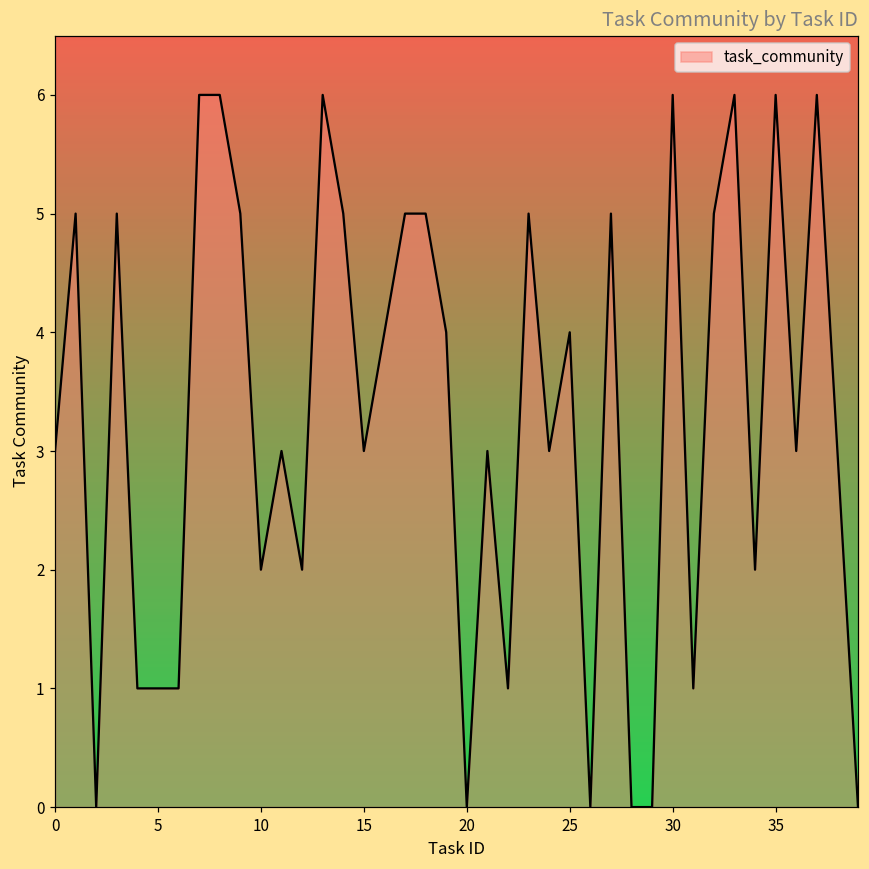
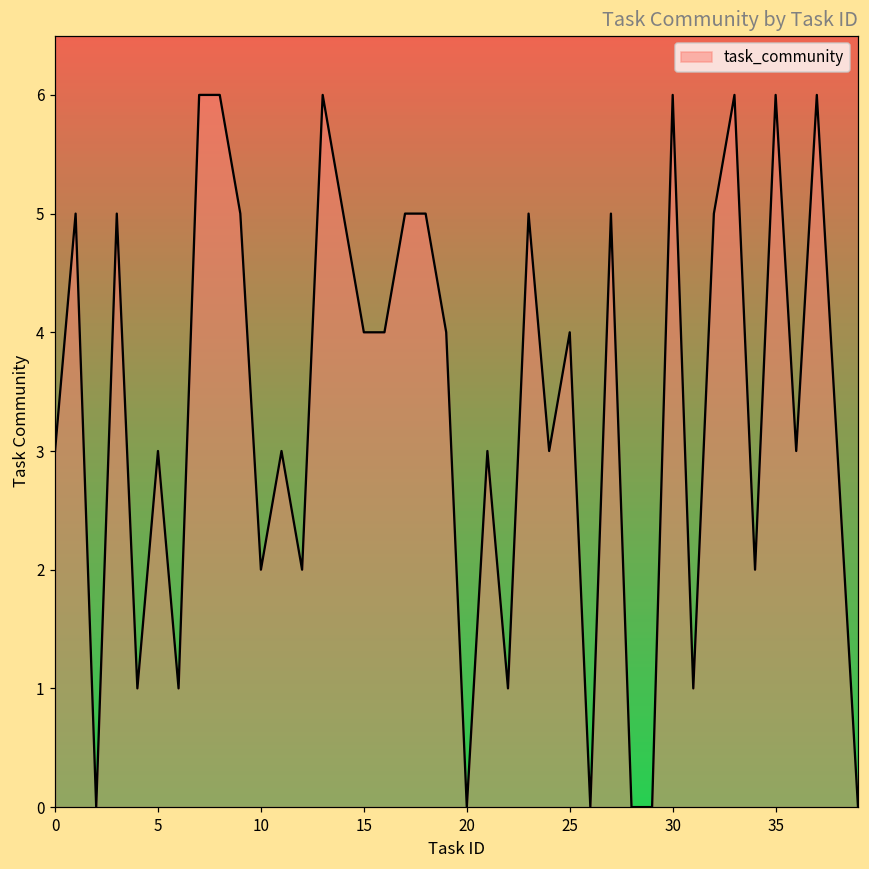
5: 1 -> 3
15: 3 -> 4
